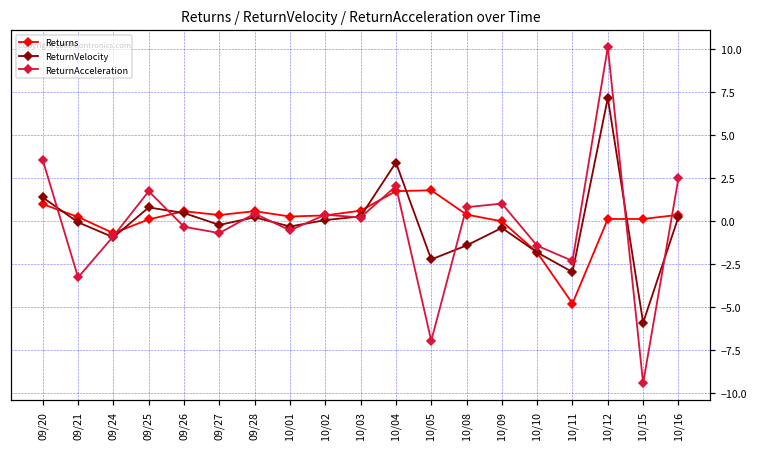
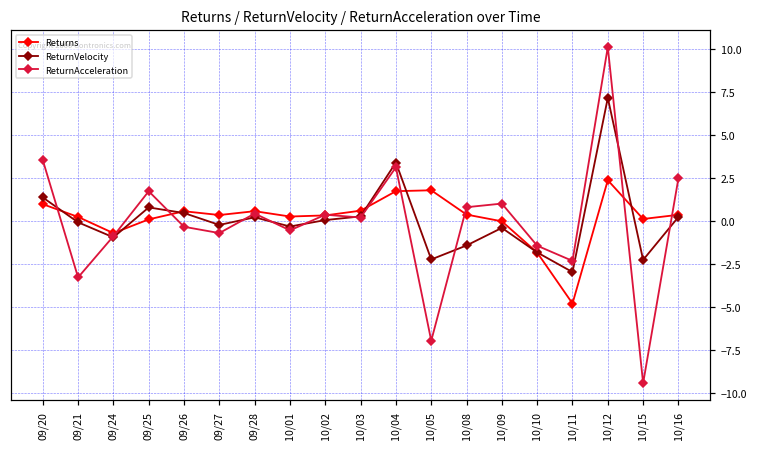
ReturnAcceleration, 10/04: 2.0 -> 3.1
Returns, 10/12: 0.1 -> 2.4
ReturnVelocity, 10/15: -5.9 -> -2.3
